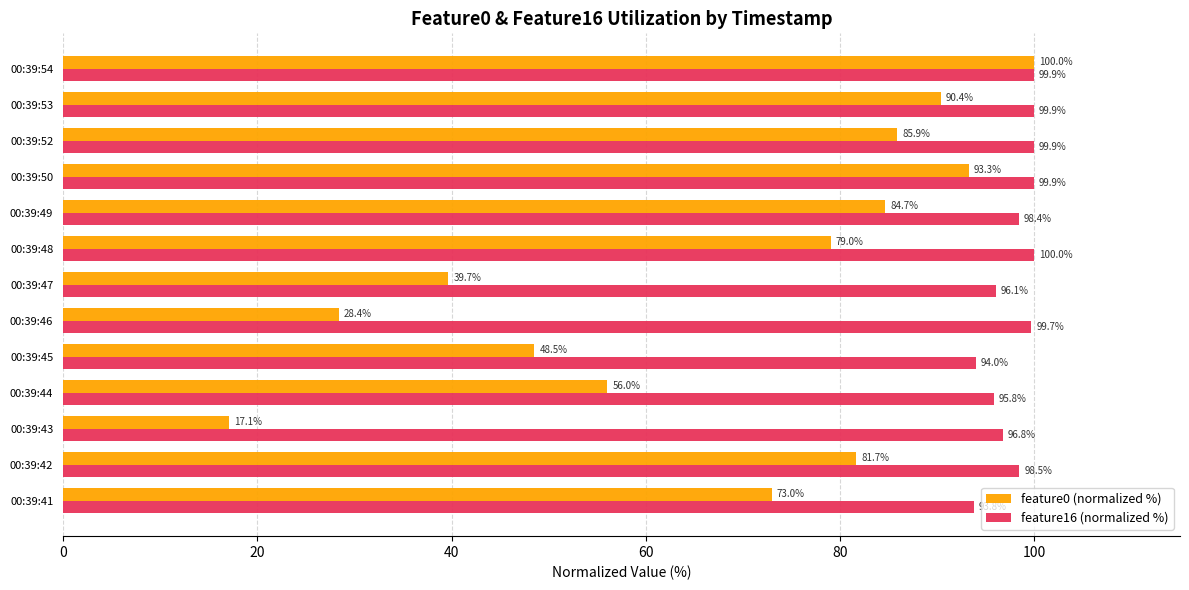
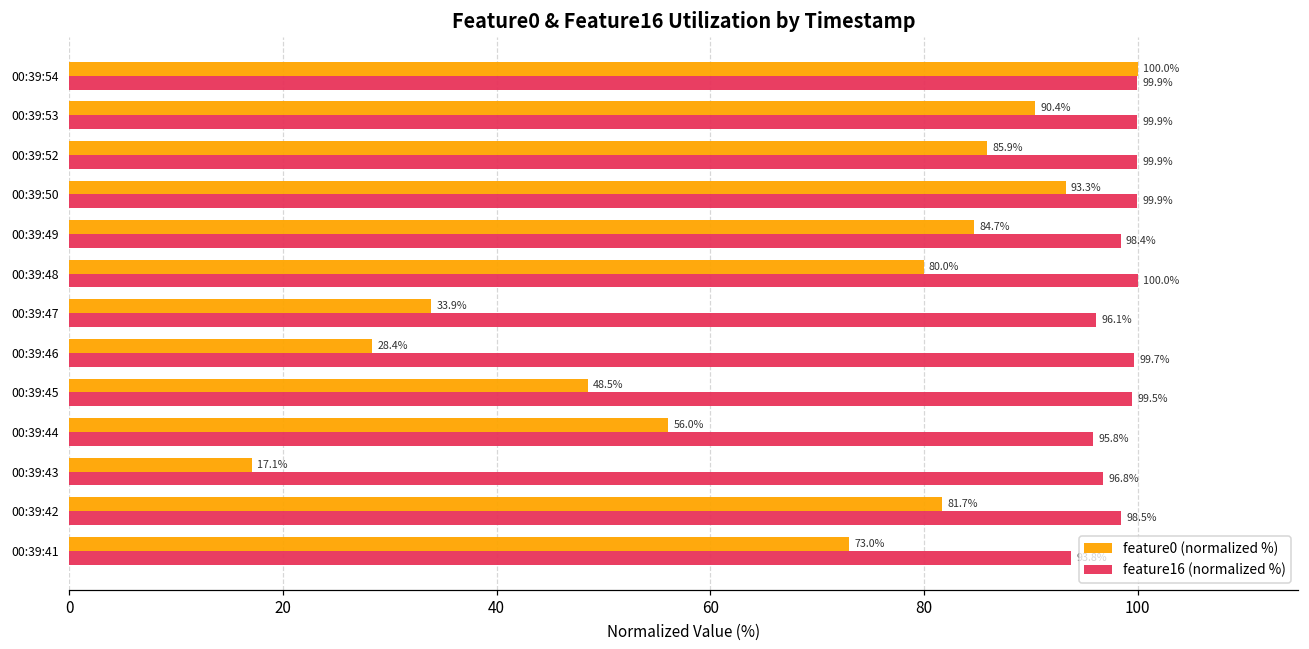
feature0 (normalized %), 00:39:48: 79.0% -> 80.0%
feature0 (normalized %), 00:39:47: 39.7% -> 33.9%
feature16 (normalized %), 00:39:45: 94.0% -> 99.5%
